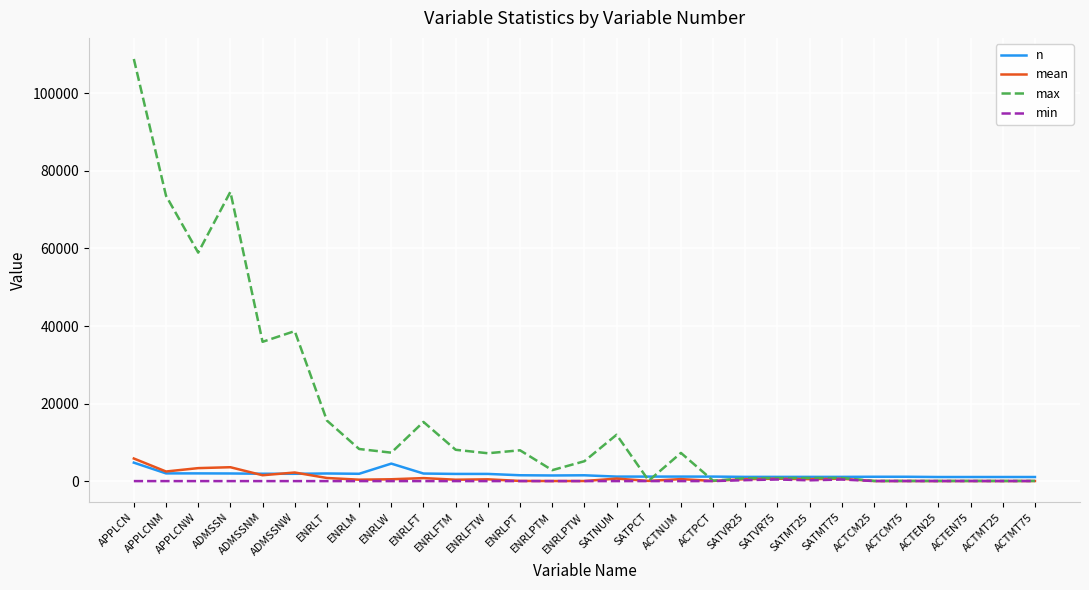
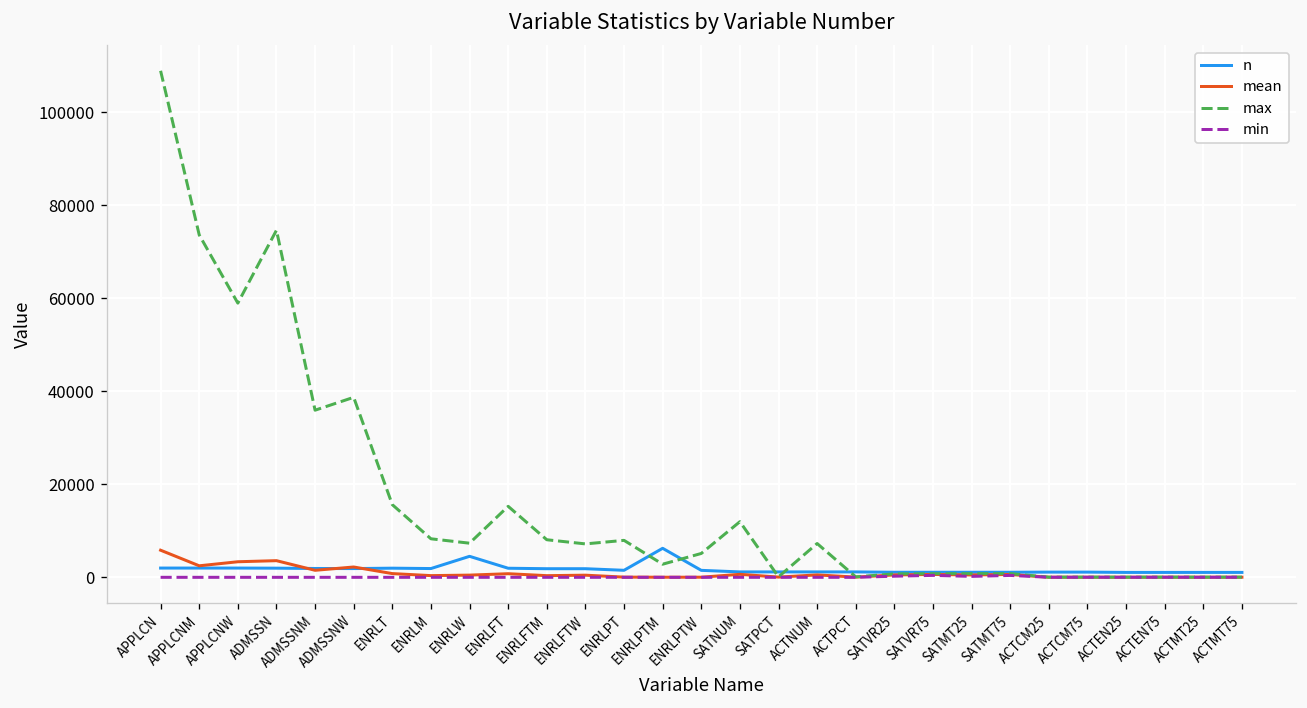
n, APPLCN: 5000 -> 2000
n, ENRLPTM: 1000 -> 6000
